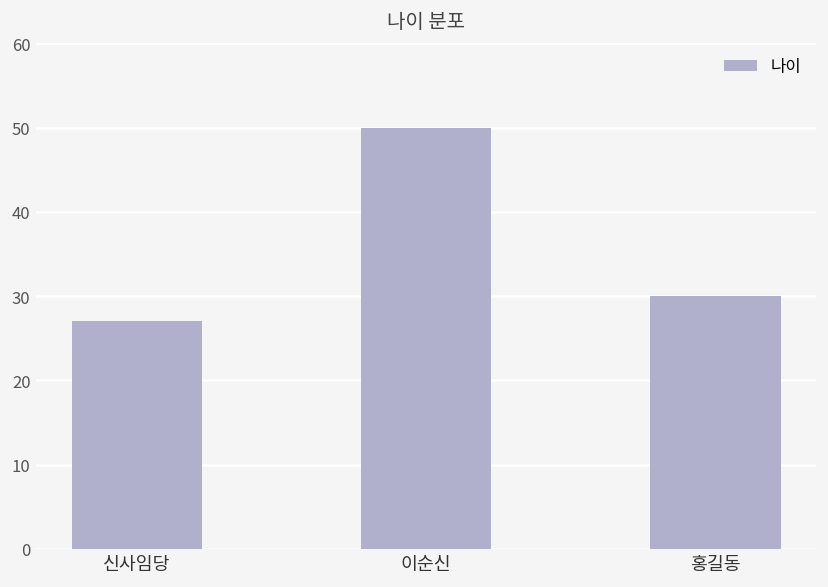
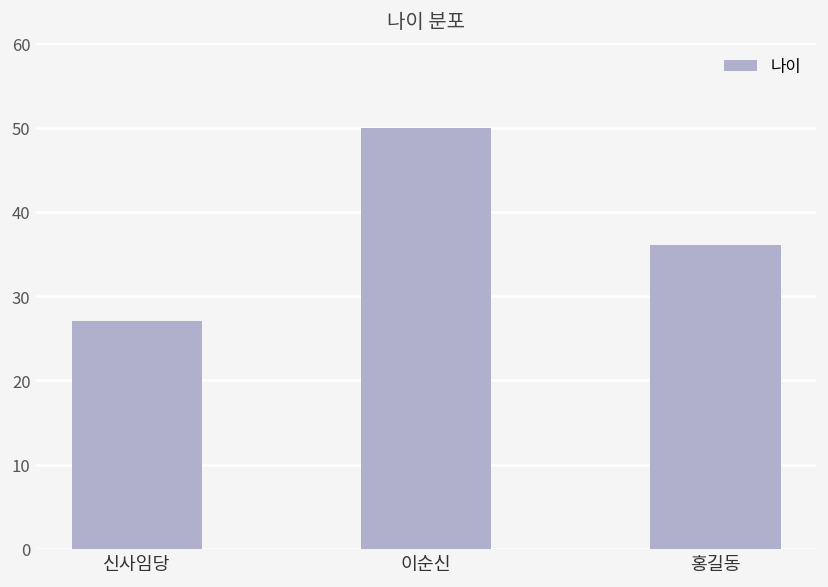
홍길동: 30 -> 36
